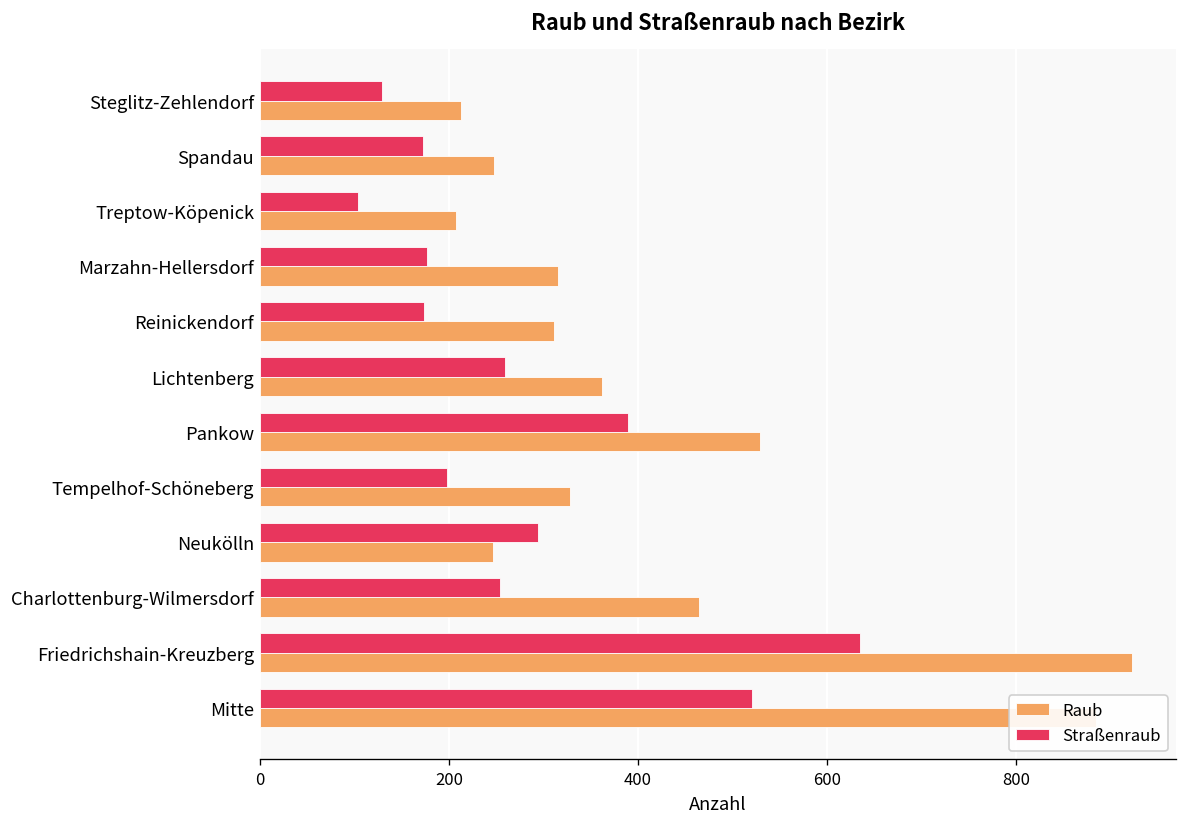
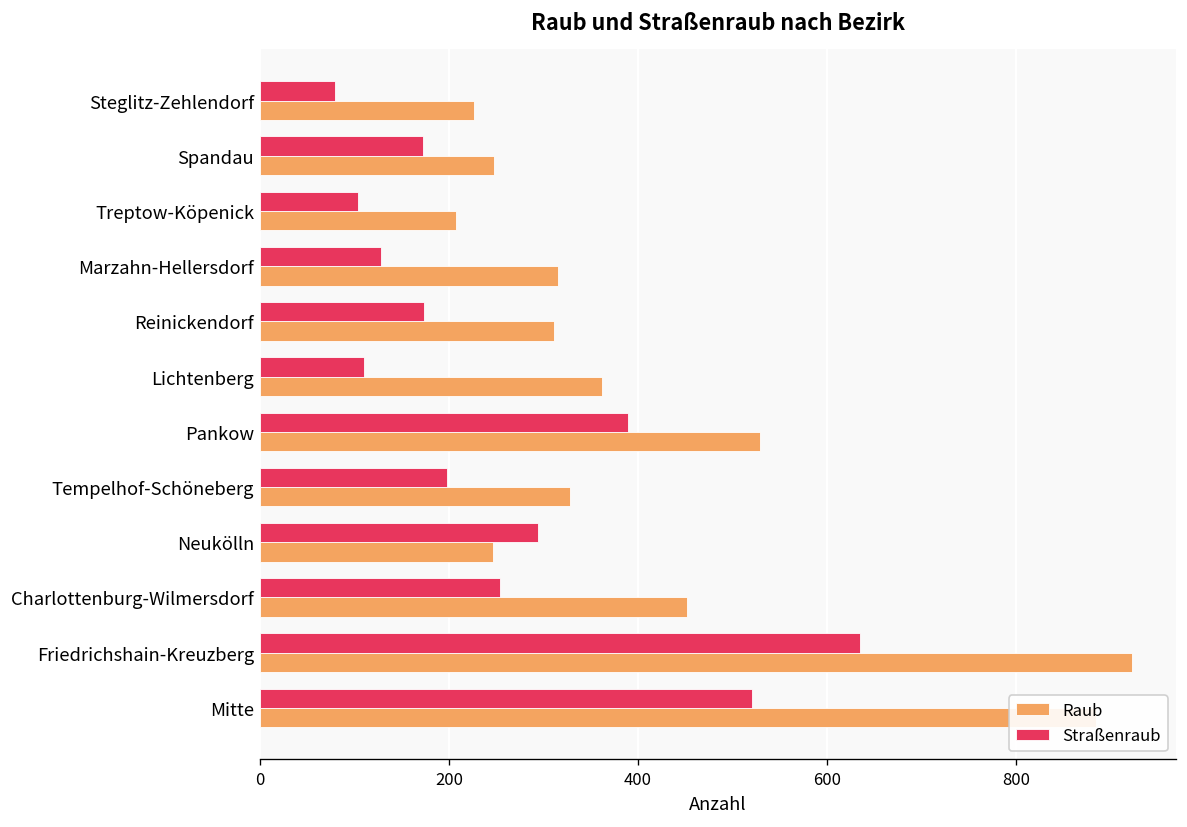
Straßenraub, Steglitz-Zehlendorf: 130 -> 80
Raub, Steglitz-Zehlendorf: 210 -> 230
Straßenraub, Marzahn-Hellersdorf: 180 -> 130
Straßenraub, Lichtenberg: 260 -> 110
Raub, Charlottenburg-Wilmersdorf: 460 -> 450
